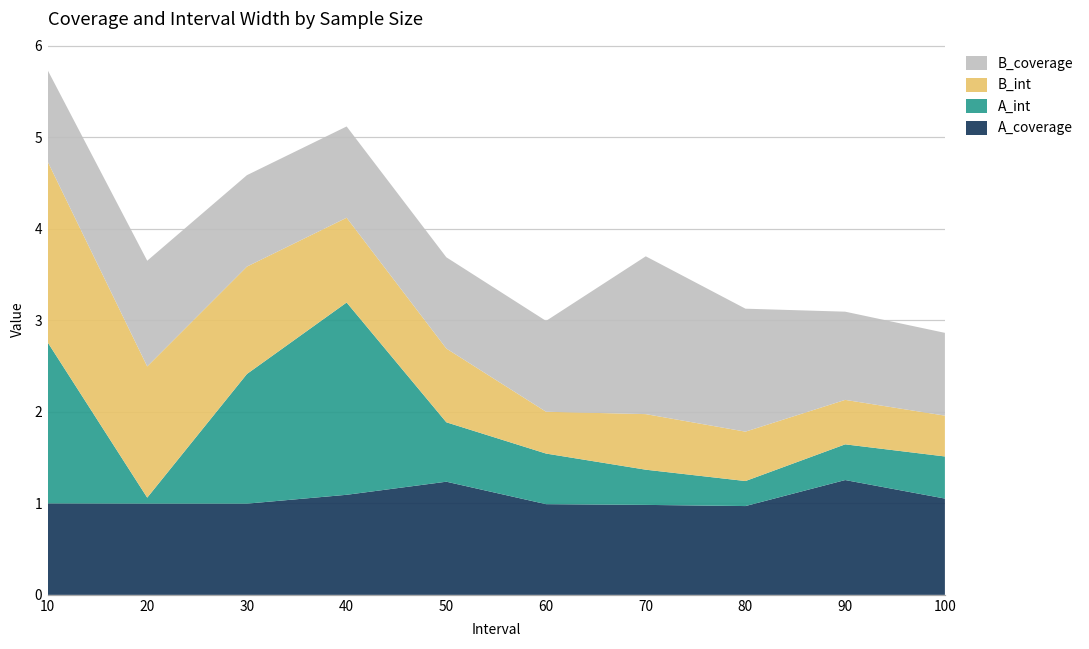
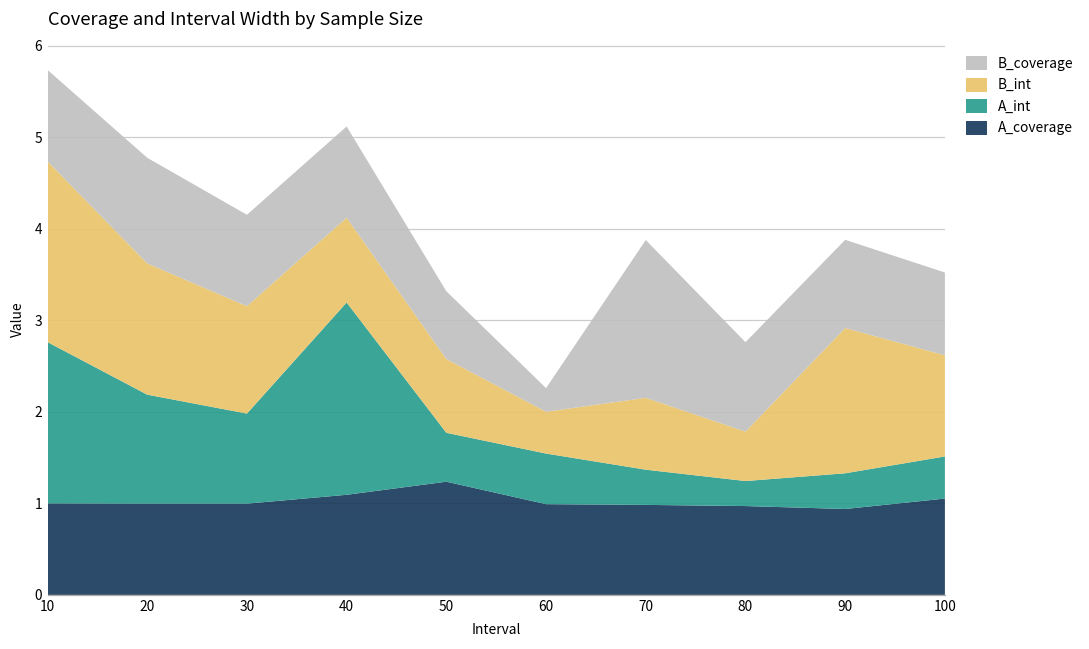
A_int, 20: 0.1 -> 1.2
A_int, 30: 1.4 -> 1.0
A_int, 50: 0.6 -> 0.5
B_coverage, 50: 1.0 -> 0.7
B_coverage, 60: 1.0 -> 0.3
B_int, 70: 0.6 -> 0.8
B_coverage, 80: 1.3 -> 1.0
A_coverage, 90: 1.3 -> 0.9
B_int, 90: 0.5 -> 1.6
B_int, 100: 0.4 -> 1.1
